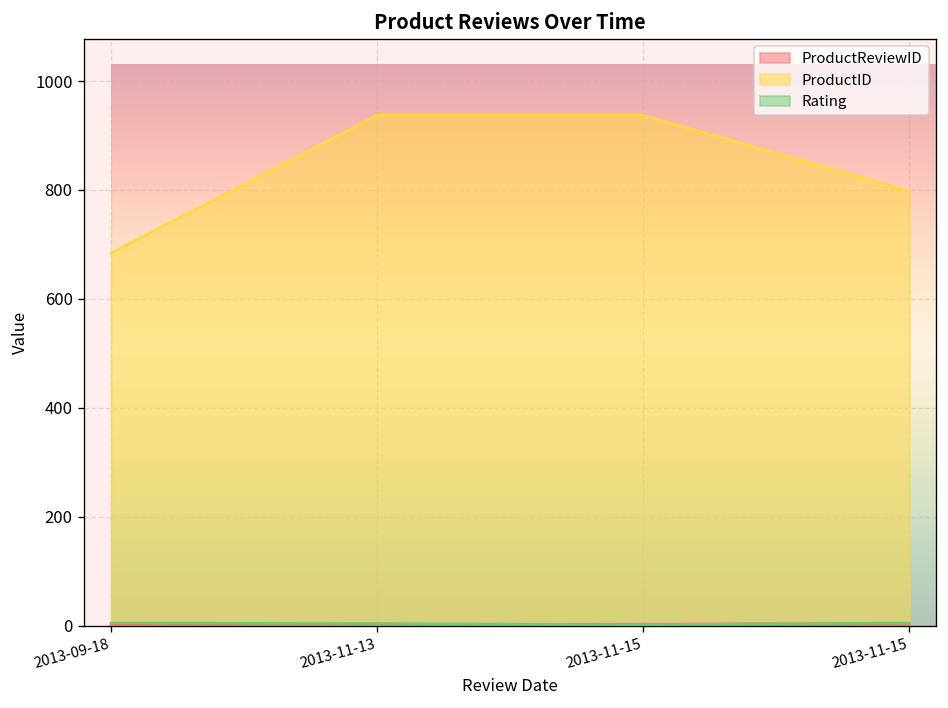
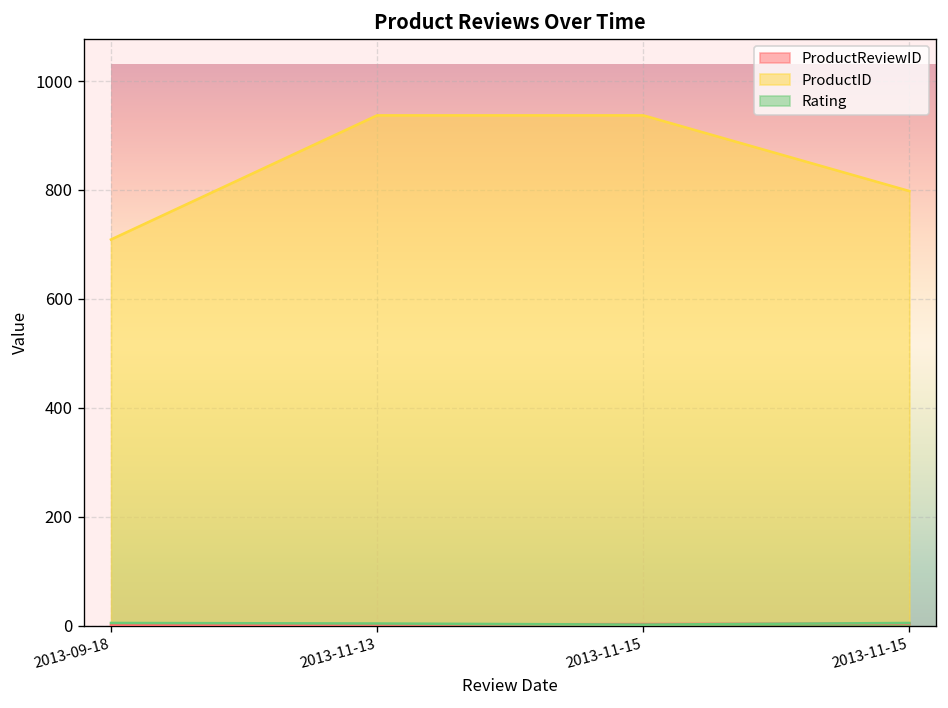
ProductID, 2013-09-18: 680 -> 710
